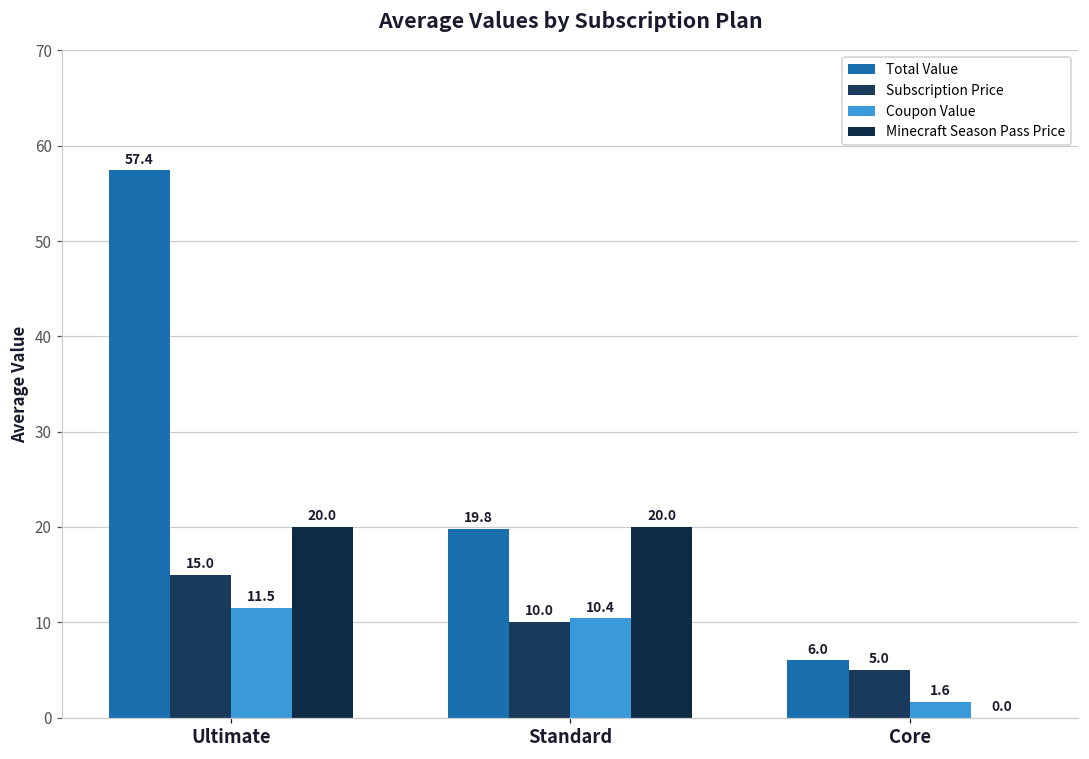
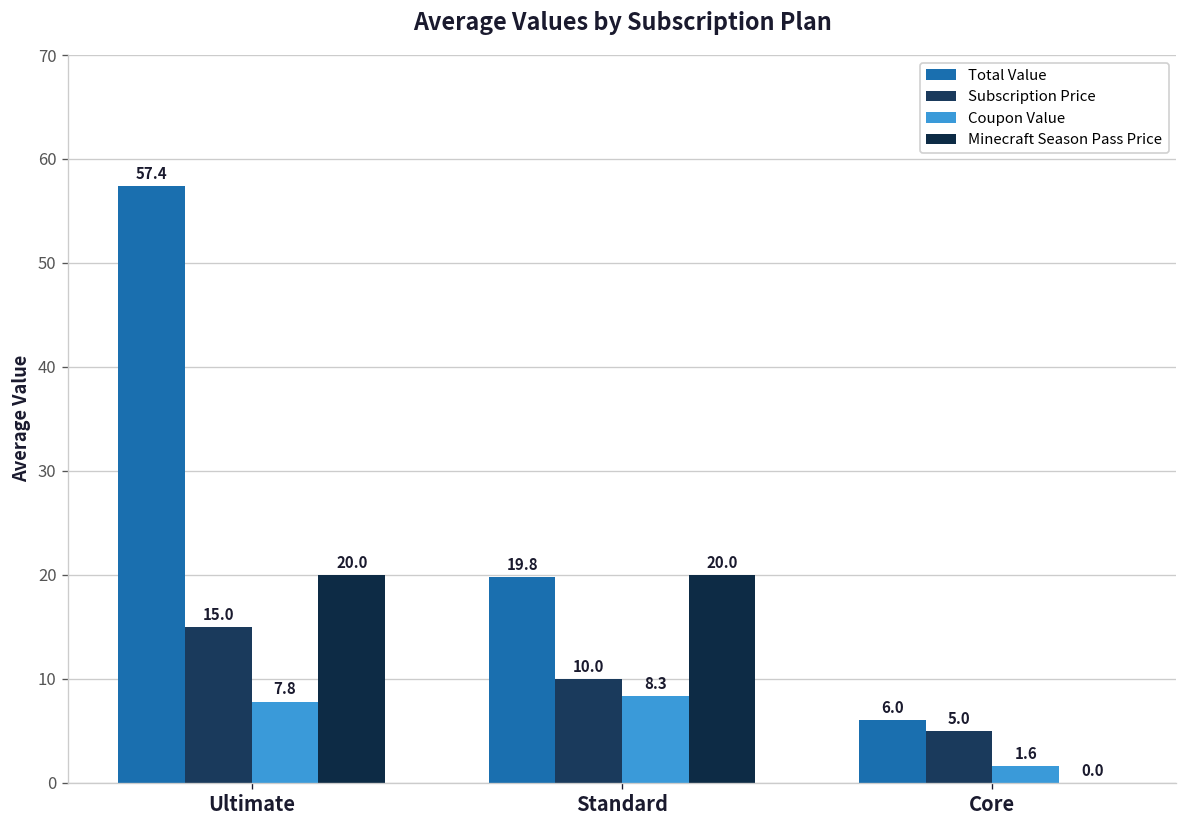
Coupon Value, Ultimate: 11.5 -> 7.8
Coupon Value, Standard: 10.4 -> 8.3
